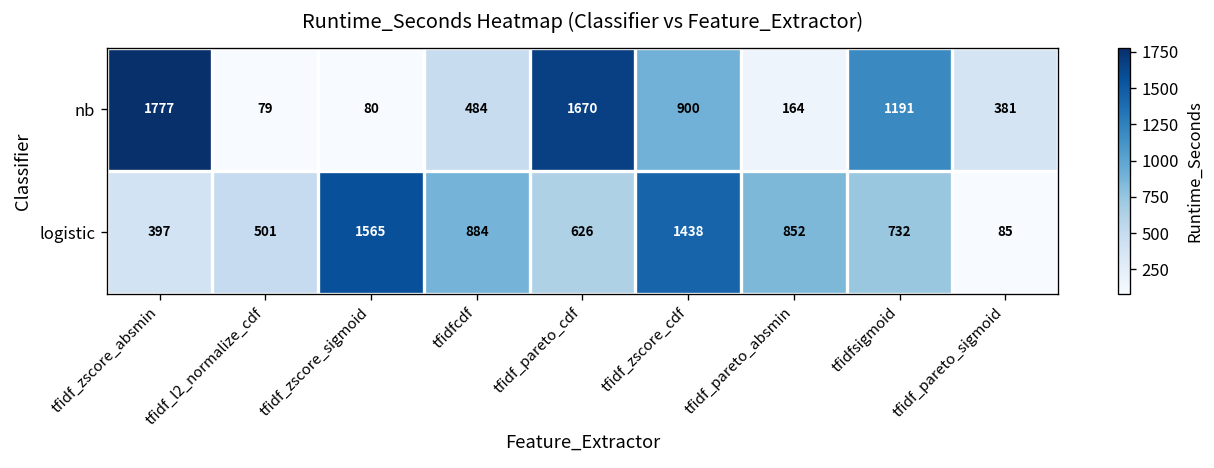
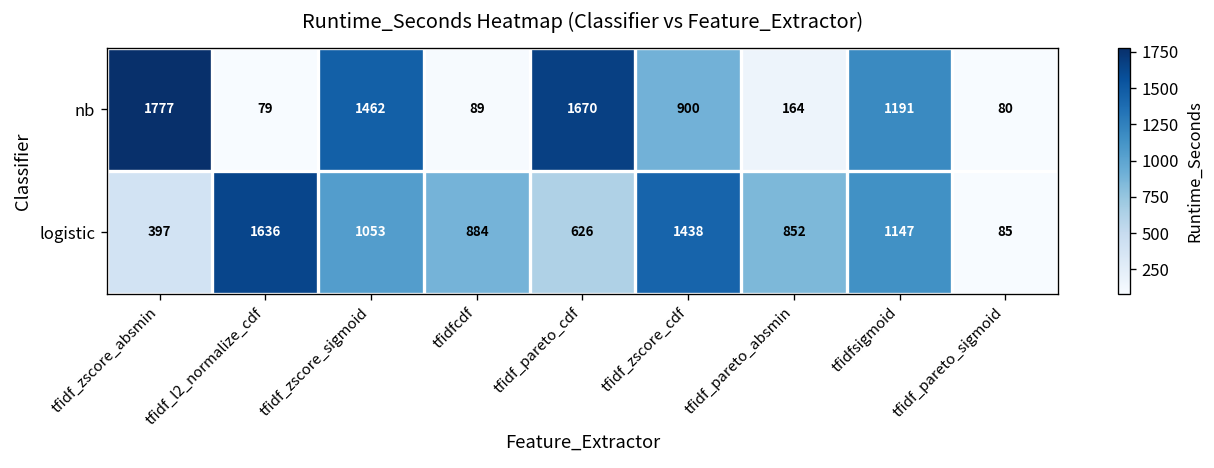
nb, tfidf_zscore_sigmoid: 80 -> 1462
nb, tfidfcdf: 484 -> 89
nb, tfidf_pareto_sigmoid: 381 -> 80
logistic, tfidf_l2_normalize_cdf: 501 -> 1636
logistic, tfidf_zscore_sigmoid: 1565 -> 1053
logistic, tfidfsigmoid: 732 -> 1147
